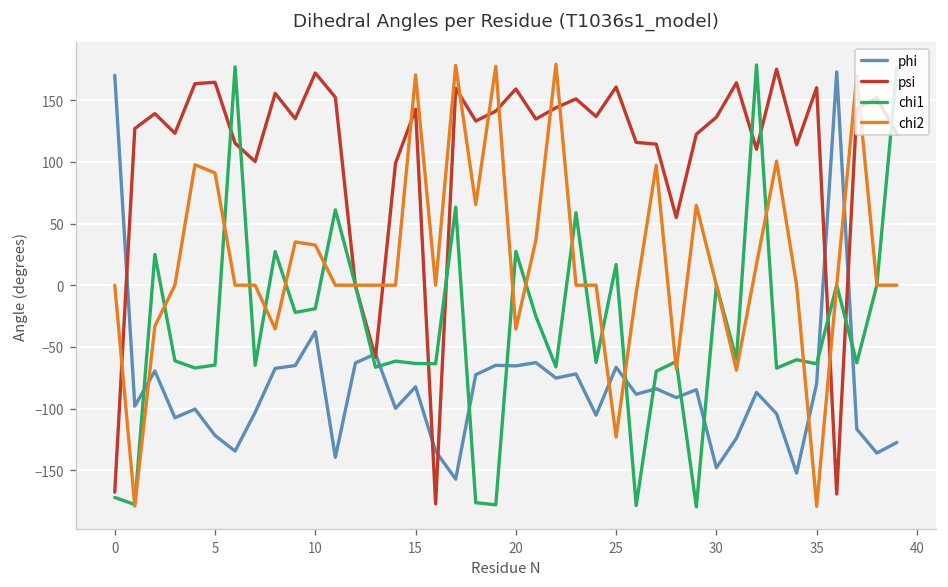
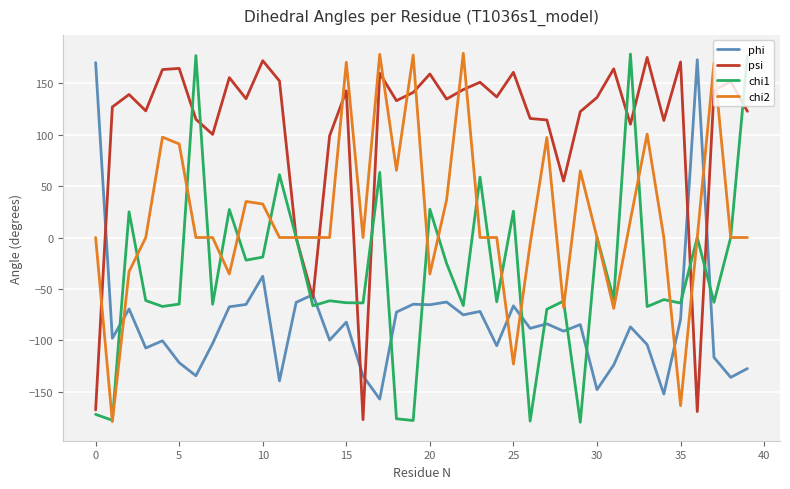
chi1, 25: 17 -> 26
psi, 35: 160 -> 171
chi2, 35: -179 -> -164
